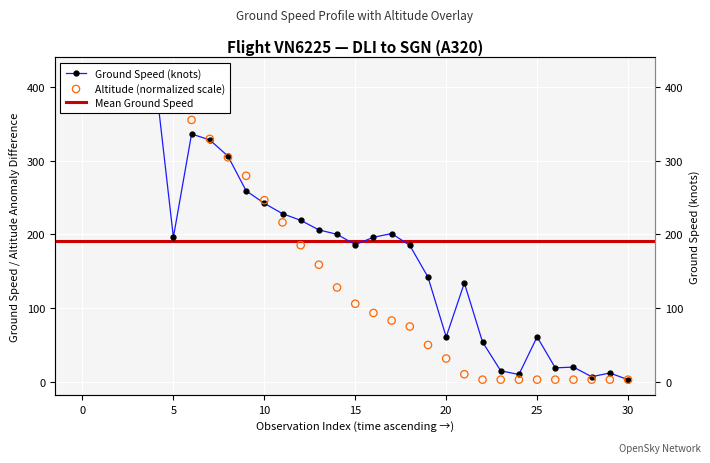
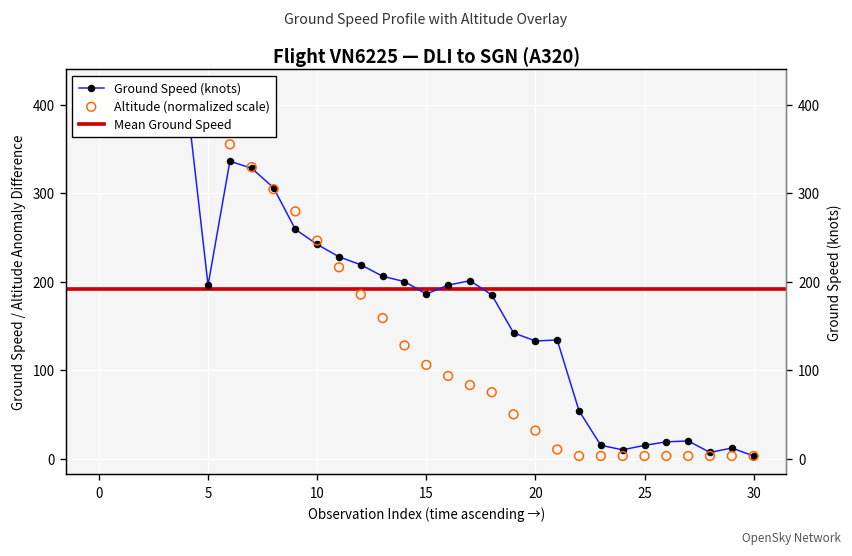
Ground Speed (knots), 20: 60 -> 130
Ground Speed (knots), 25: 60 -> 20
